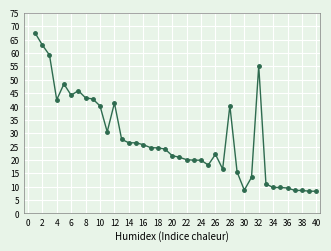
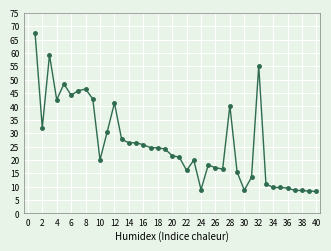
2: 63 -> 32
8: 43 -> 47
10: 40 -> 20
22: 20 -> 16
24: 20 -> 9
26: 22 -> 17
